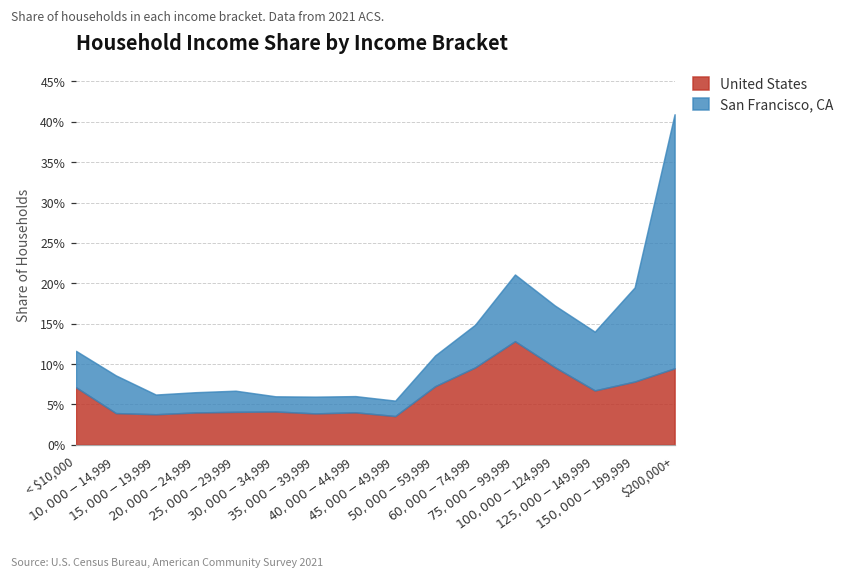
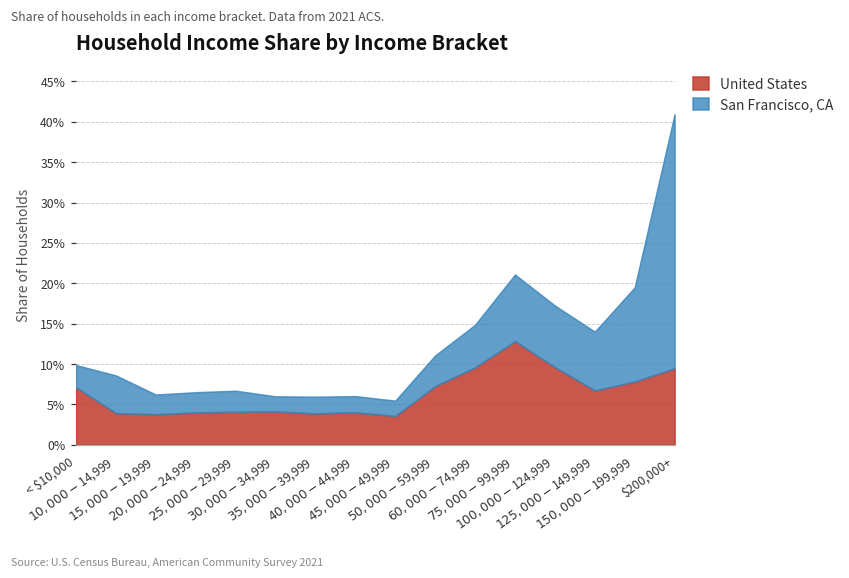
San Francisco, CA, < $10,000: 5% -> 3%
